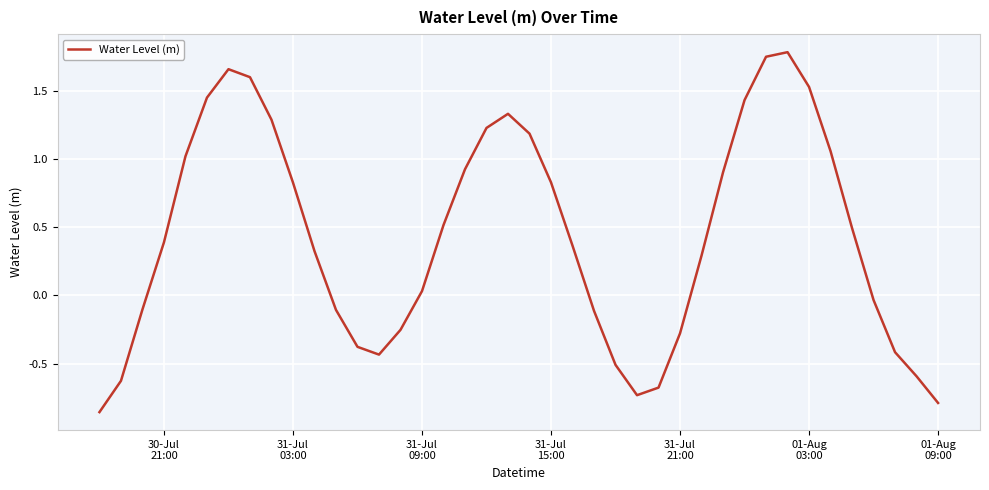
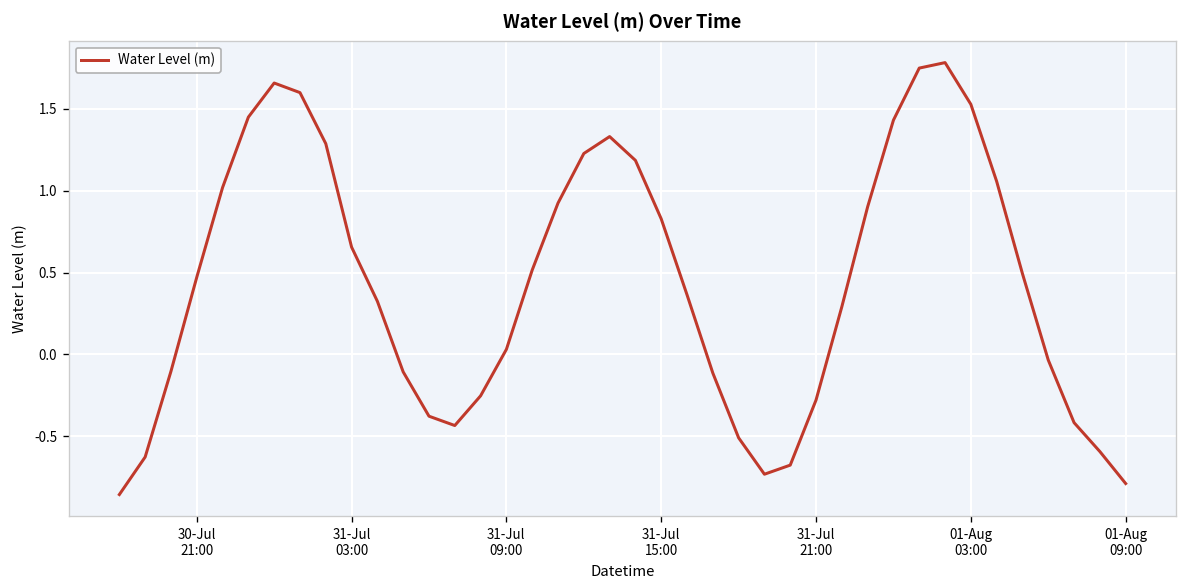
30-Jul 21:00: 0.39 -> 0.47
31-Jul 03:00: 0.83 -> 0.66
